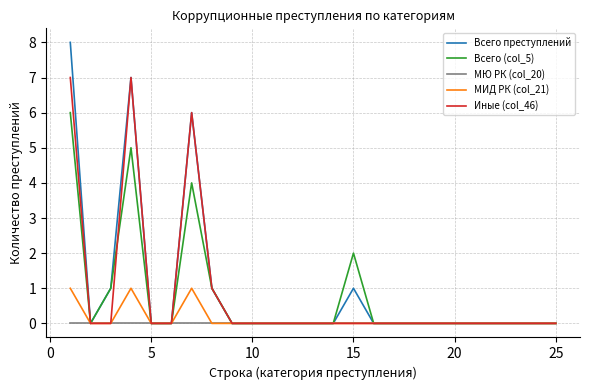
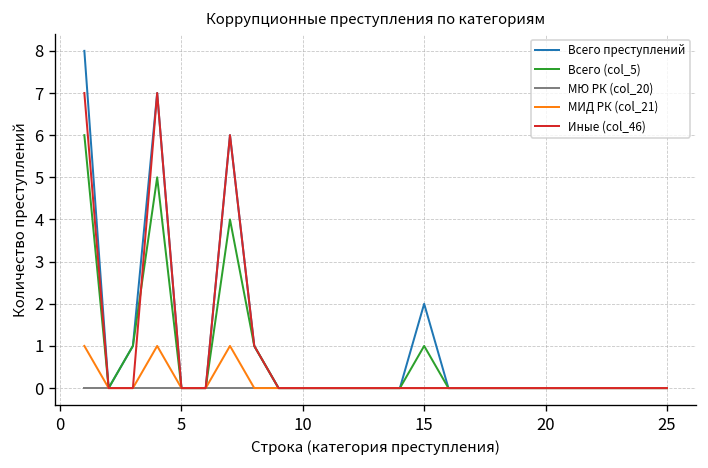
Всего преступлений, 15: 1 -> 2
Всего (col_5), 15: 2 -> 1
